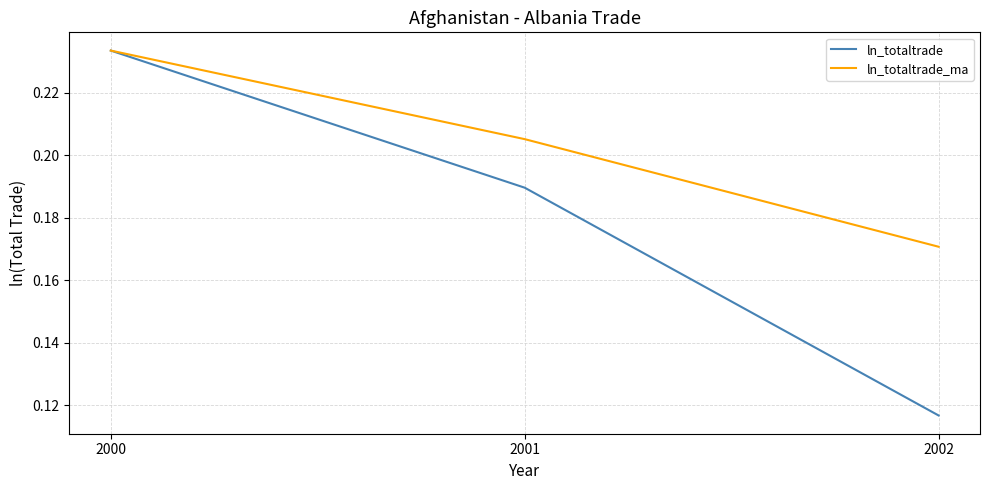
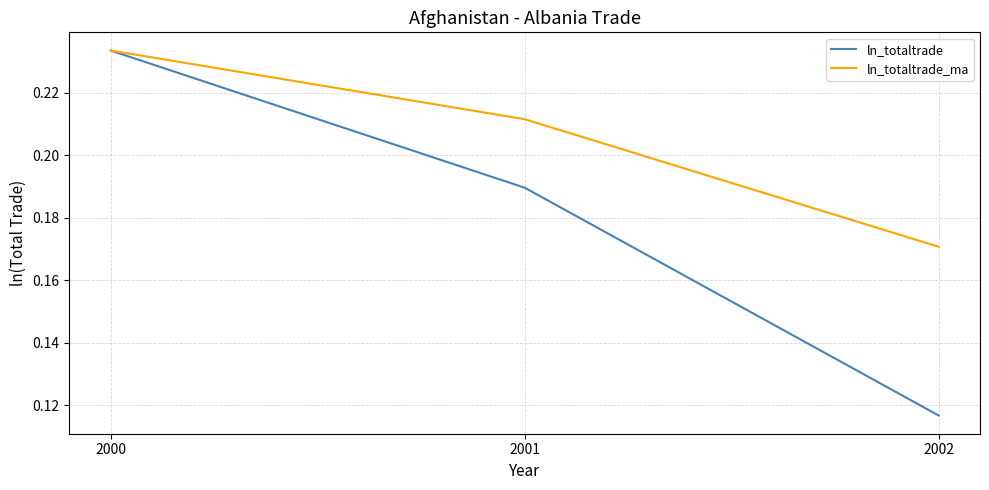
ln_totaltrade_ma, 2001: 0.205 -> 0.212
